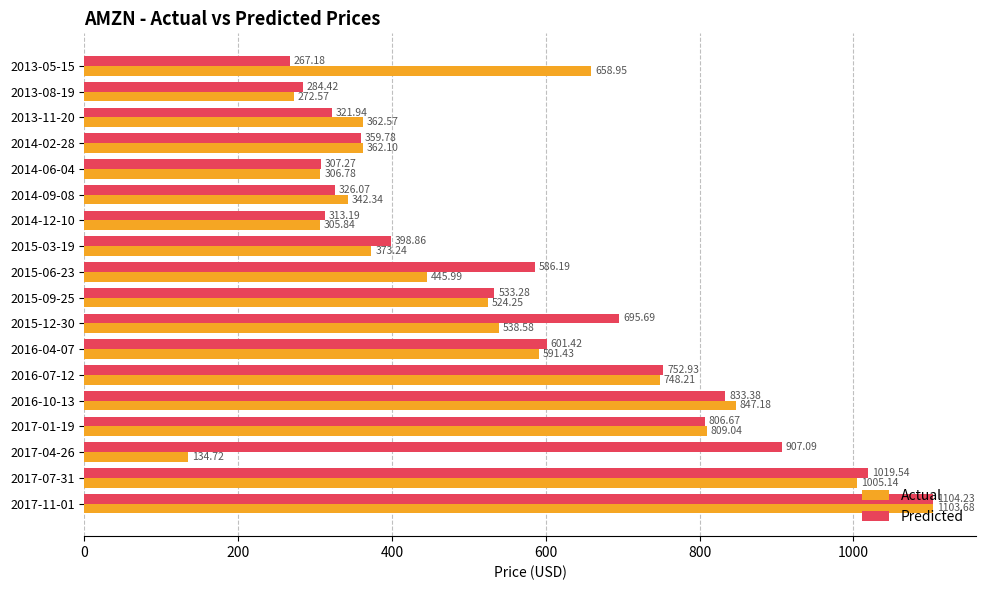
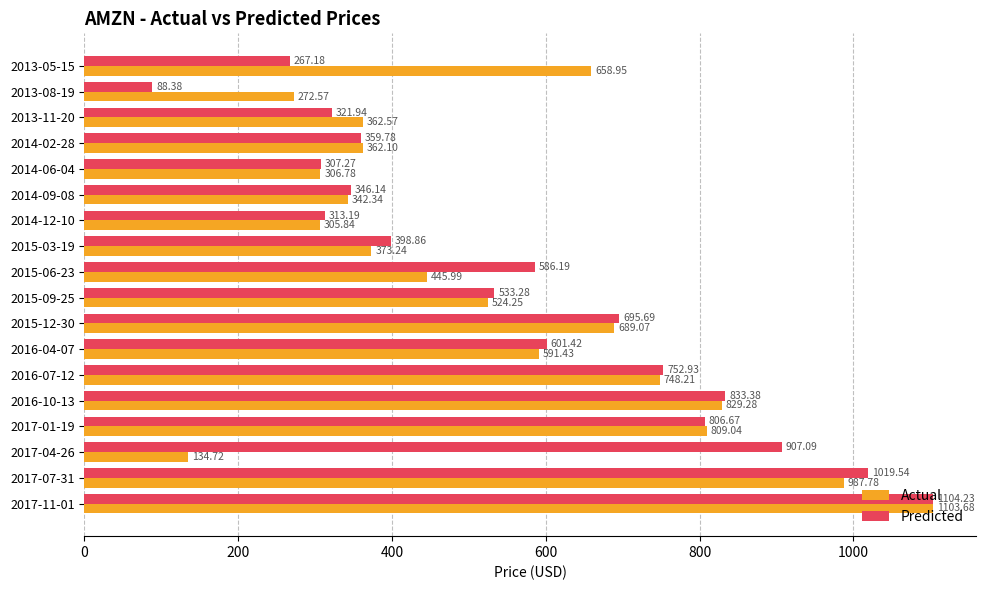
Predicted, 2013-08-19: 284.42 -> 88.38
Predicted, 2014-09-08: 326.07 -> 346.14
Actual, 2015-12-30: 538.58 -> 689.07
Actual, 2016-10-13: 847.18 -> 829.28
Actual, 2017-07-31: 1005.14 -> 987.78
